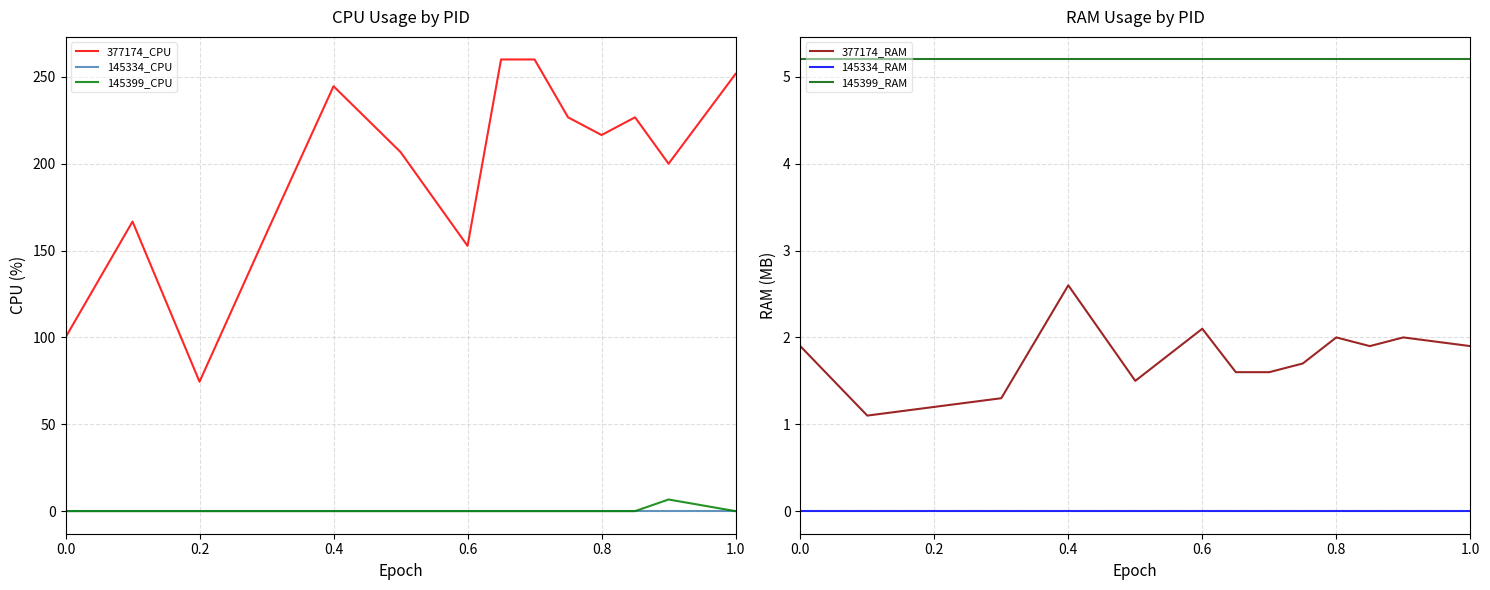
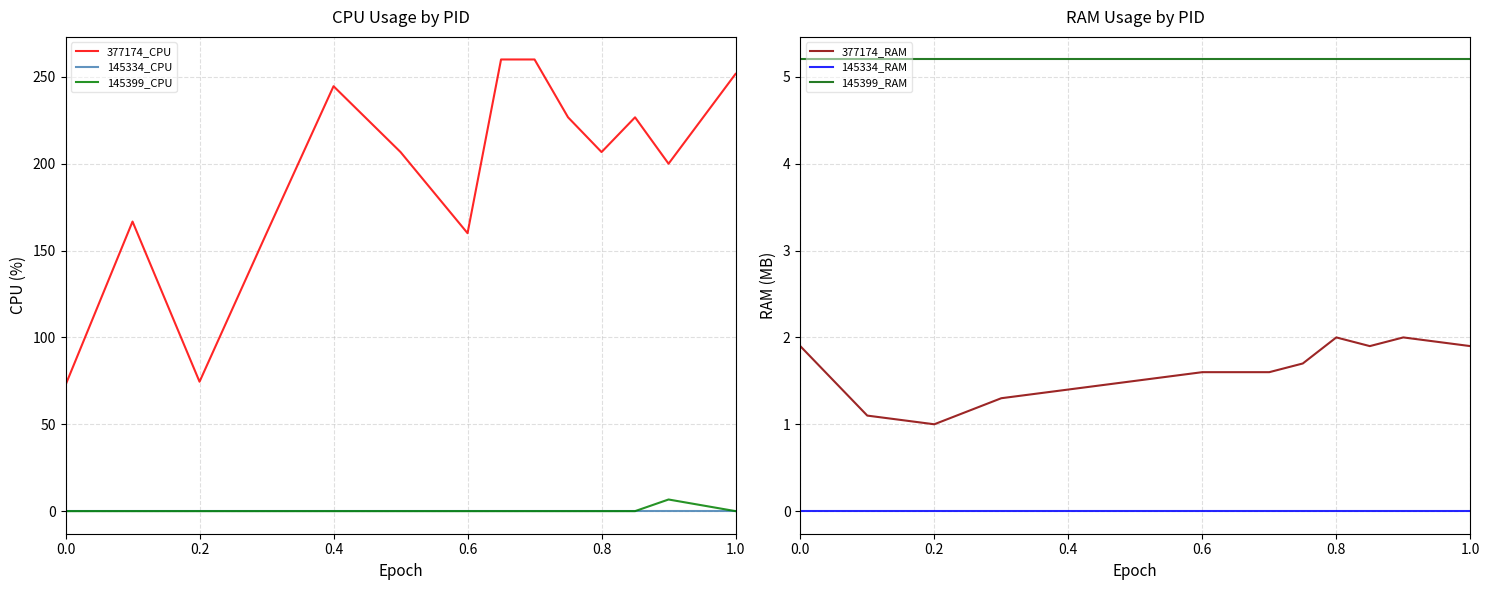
CPU Usage by PID, 377174_CPU, 0.0: 100 -> 73
CPU Usage by PID, 377174_CPU, 0.6: 153 -> 160
CPU Usage by PID, 377174_CPU, 0.8: 217 -> 207
RAM Usage by PID, 377174_RAM, 0.2: 1.2 -> 1.0
RAM Usage by PID, 377174_RAM, 0.4: 2.6 -> 1.4
RAM Usage by PID, 377174_RAM, 0.6: 2.1 -> 1.6
